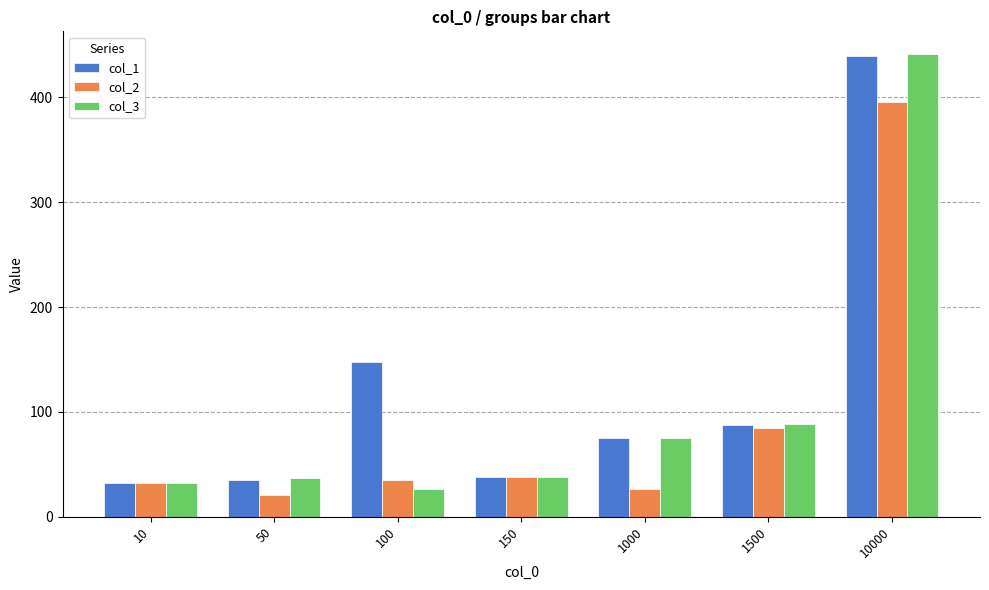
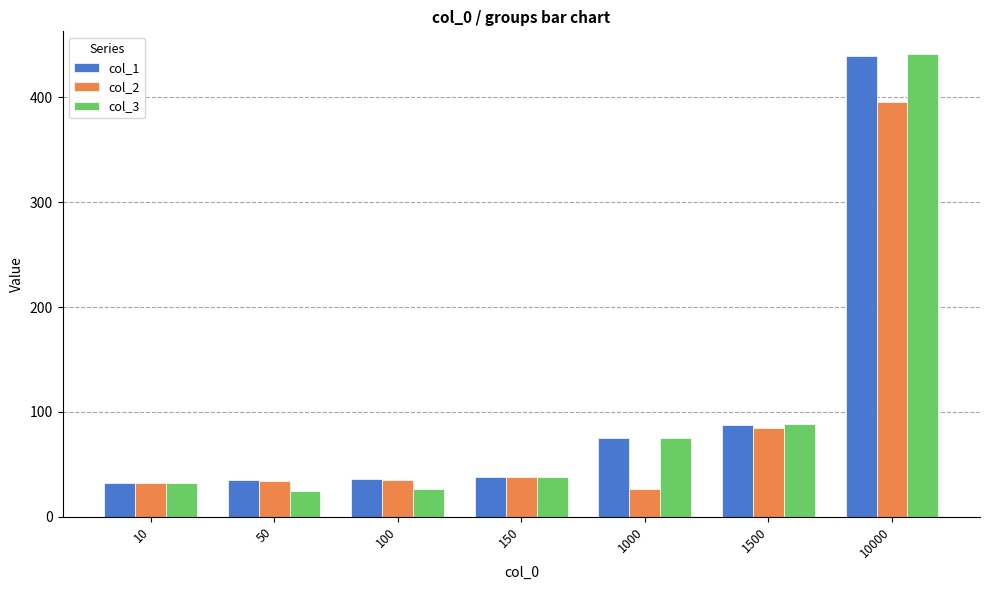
col_2, 50: 21 -> 34
col_3, 50: 37 -> 24
col_1, 100: 147 -> 36
